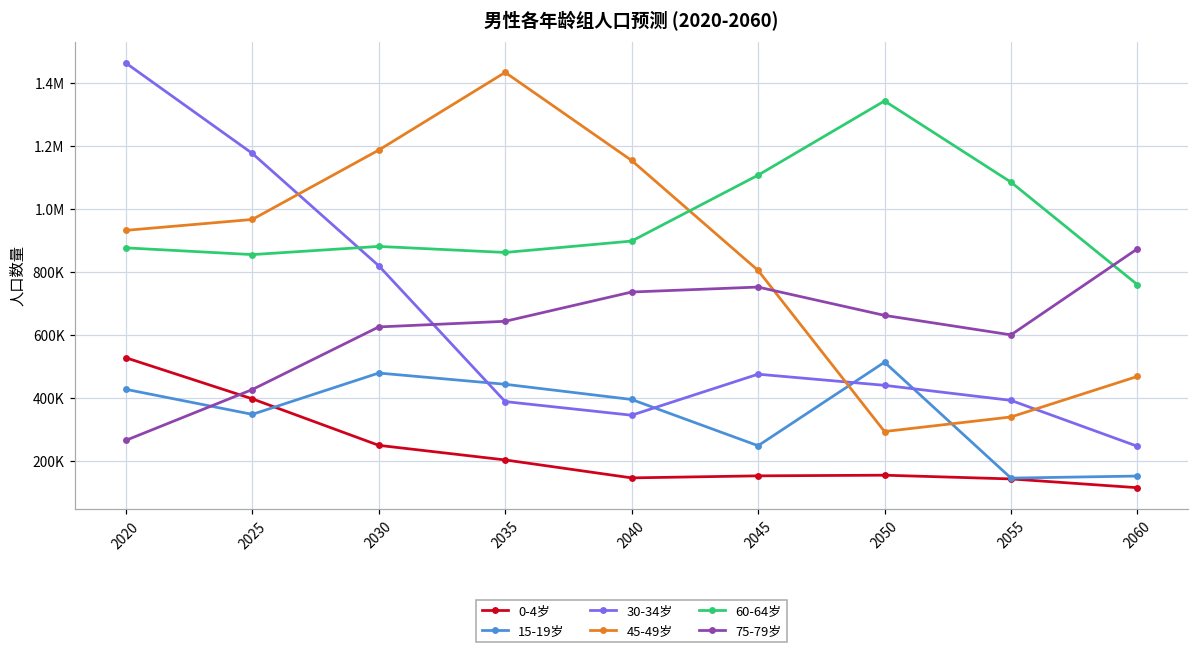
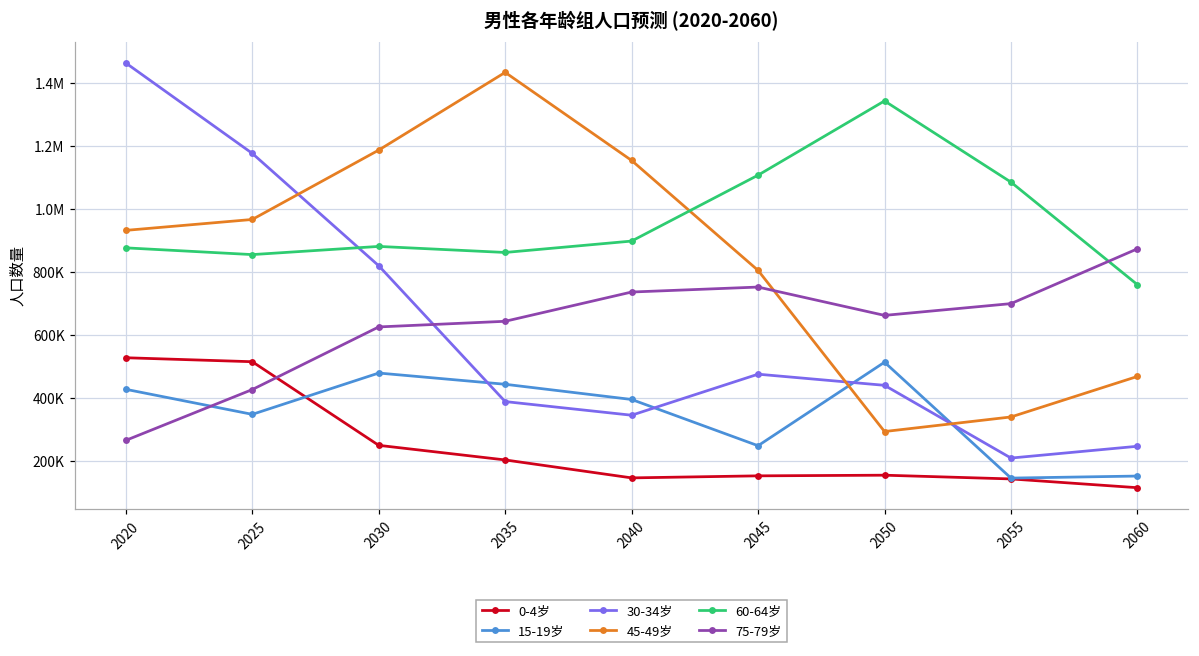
0-4岁, 2025: 400000 -> 520000
30-34岁, 2055: 390000 -> 210000
75-79岁, 2055: 600000 -> 700000
